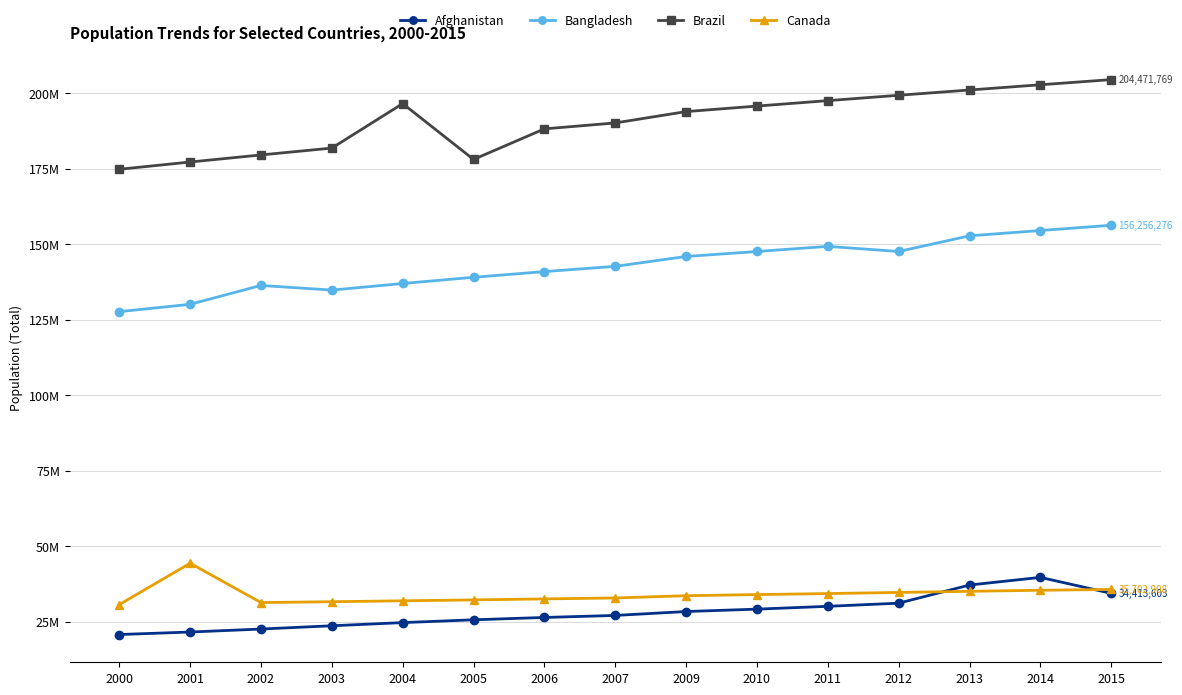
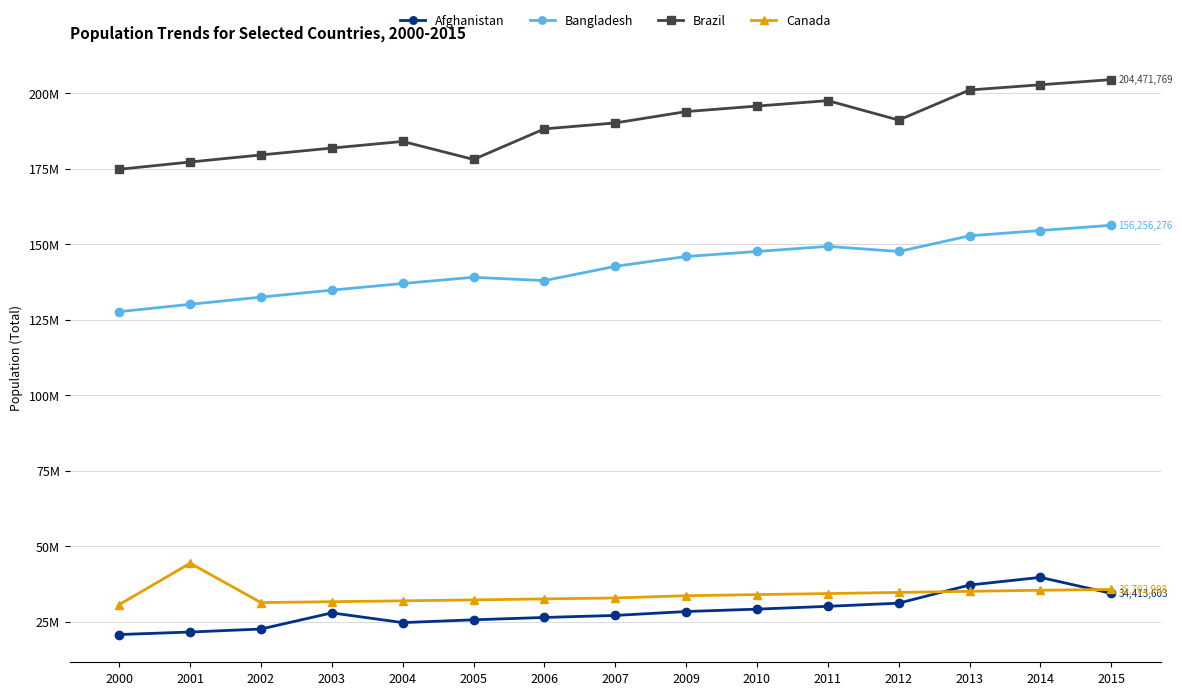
Bangladesh, 2002: 136000000 -> 132000000
Afghanistan, 2003: 24000000 -> 28000000
Brazil, 2004: 197000000 -> 184000000
Bangladesh, 2006: 141000000 -> 138000000
Brazil, 2012: 199000000 -> 191000000
